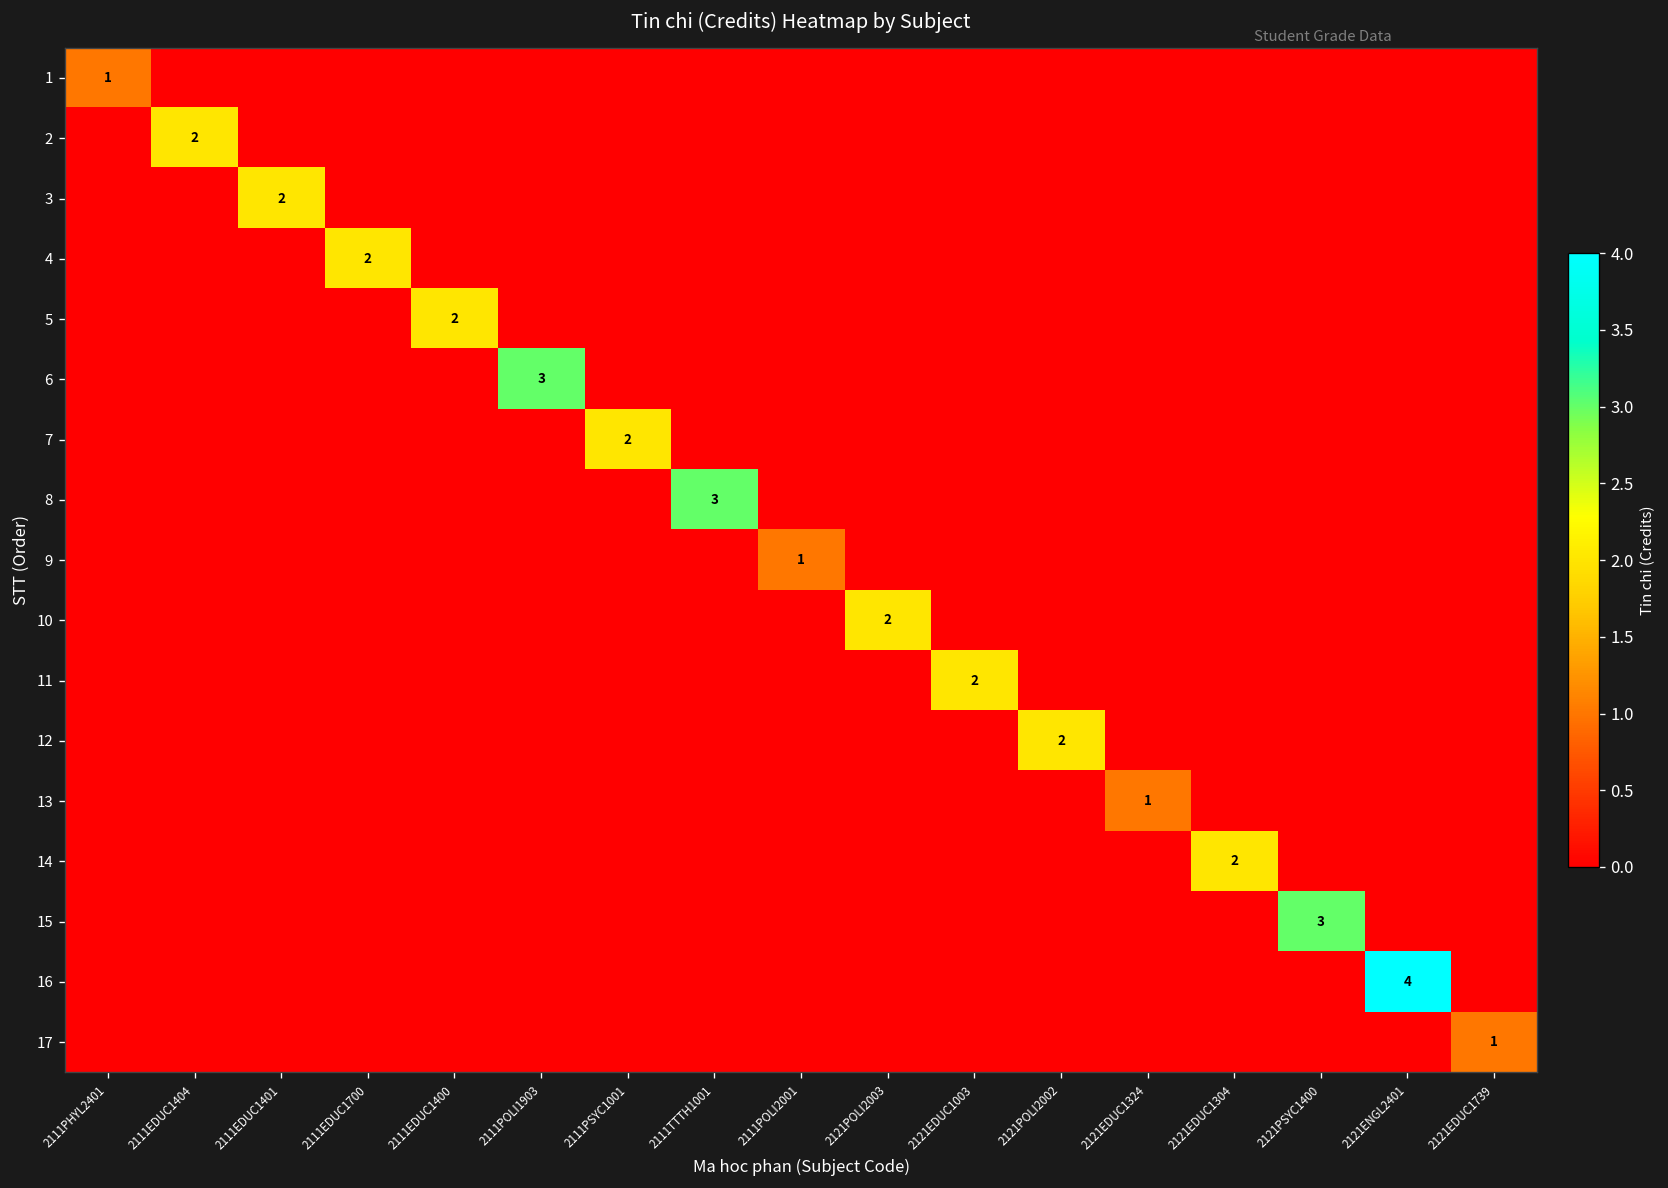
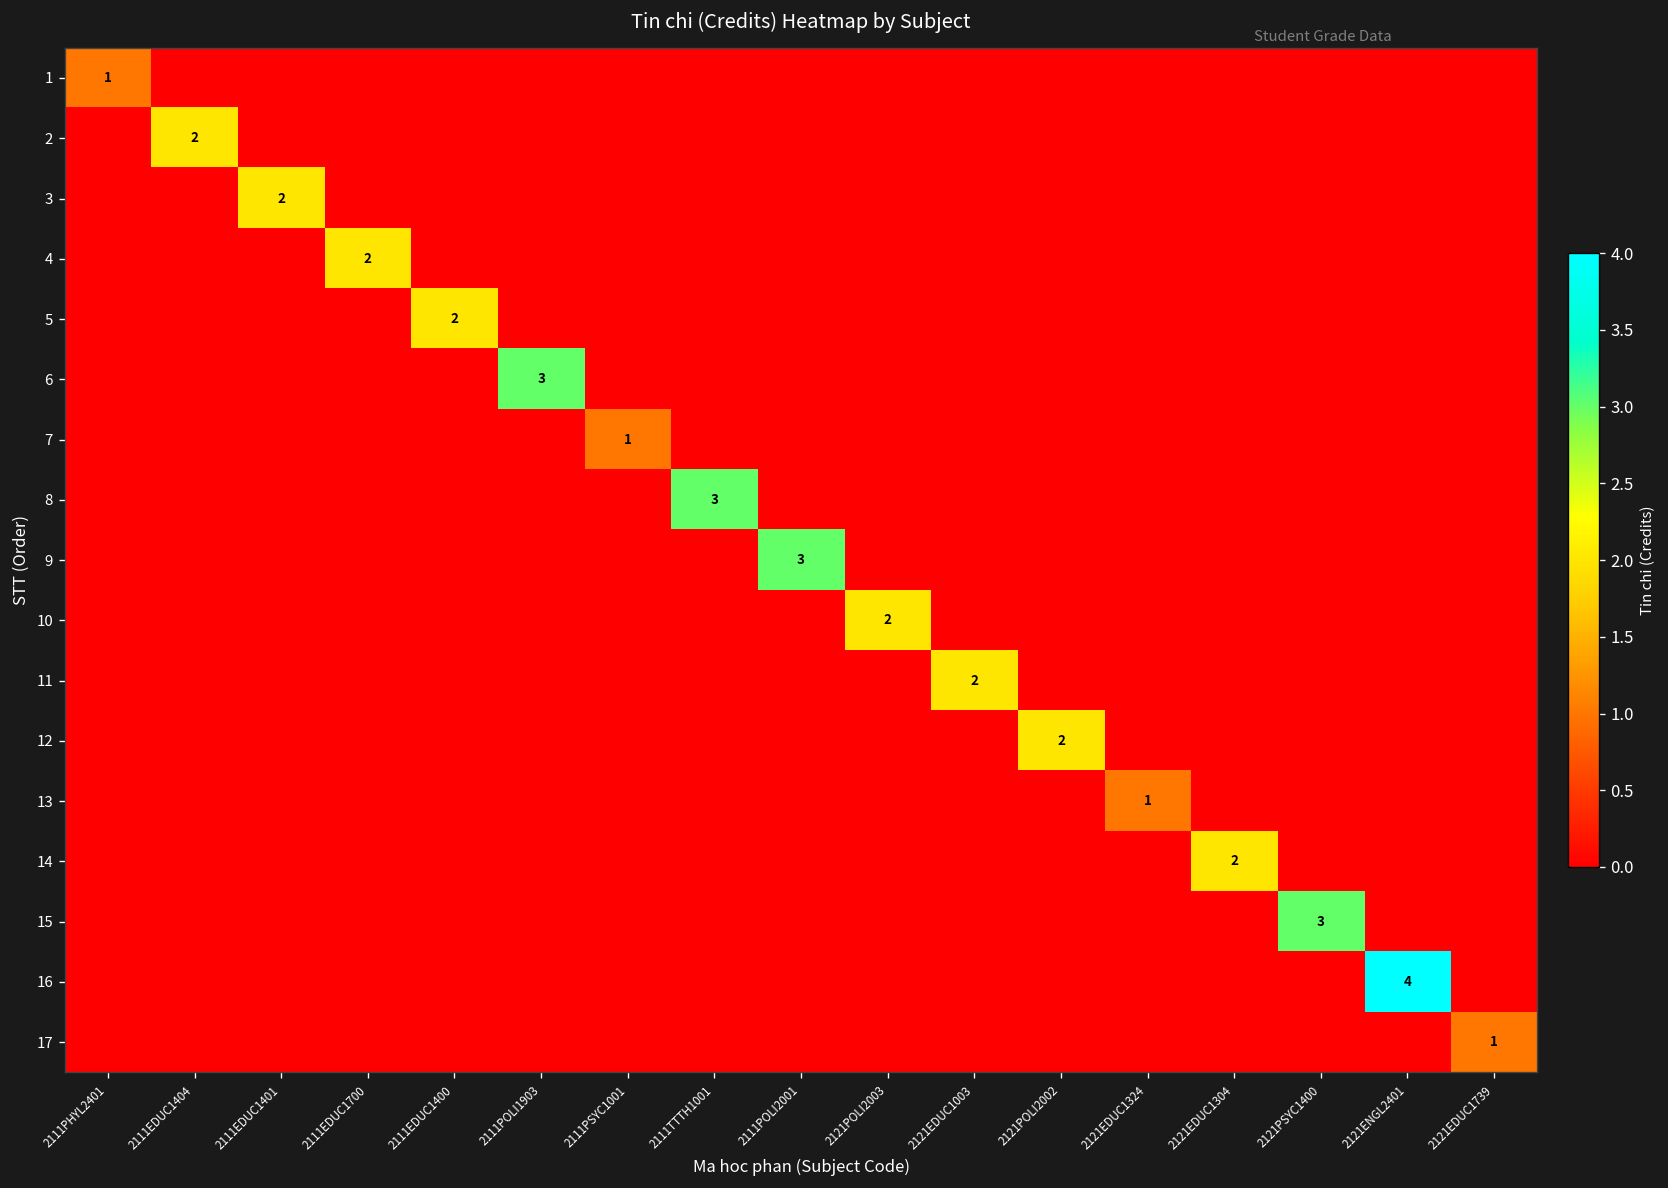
7, 2111PSYC1001: 2 -> 1
9, 2111POLI2001: 1 -> 3
